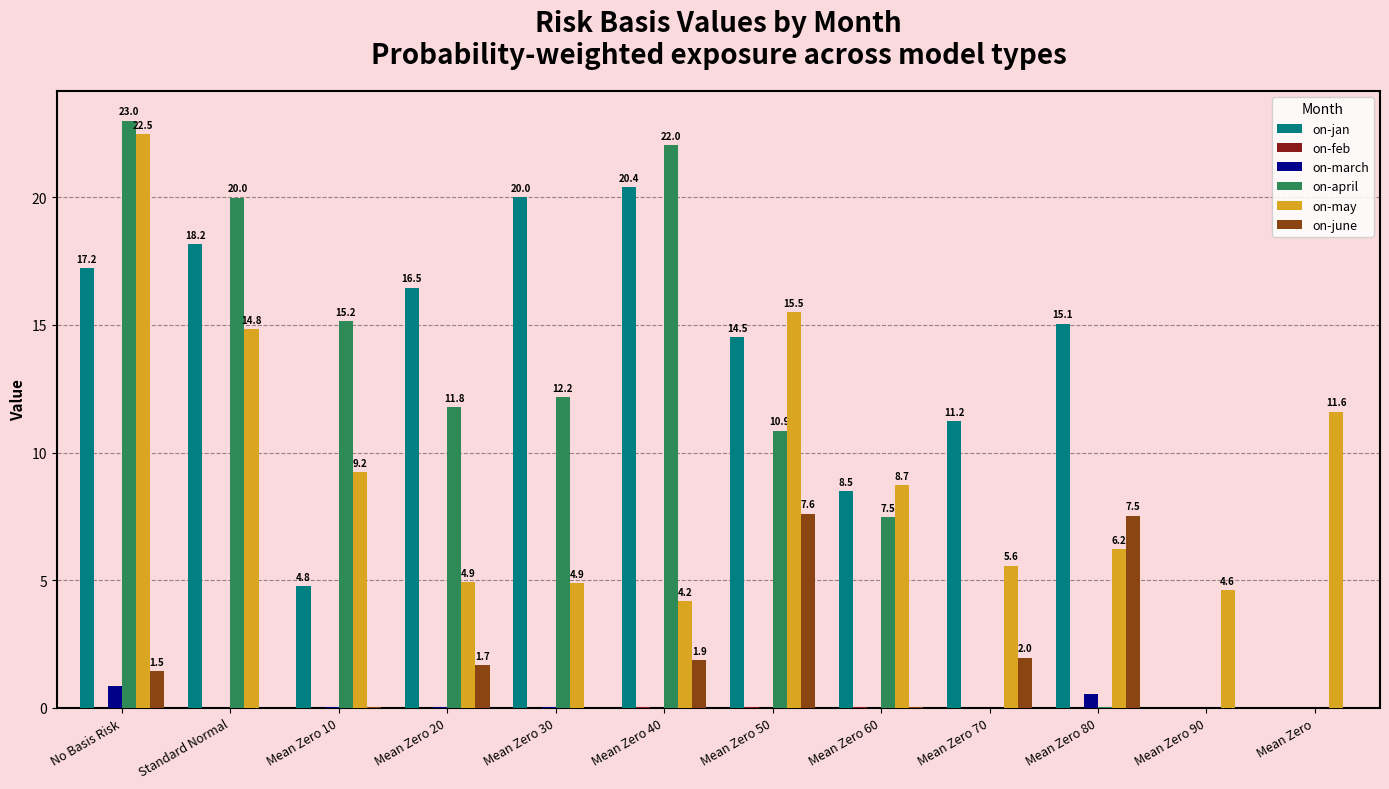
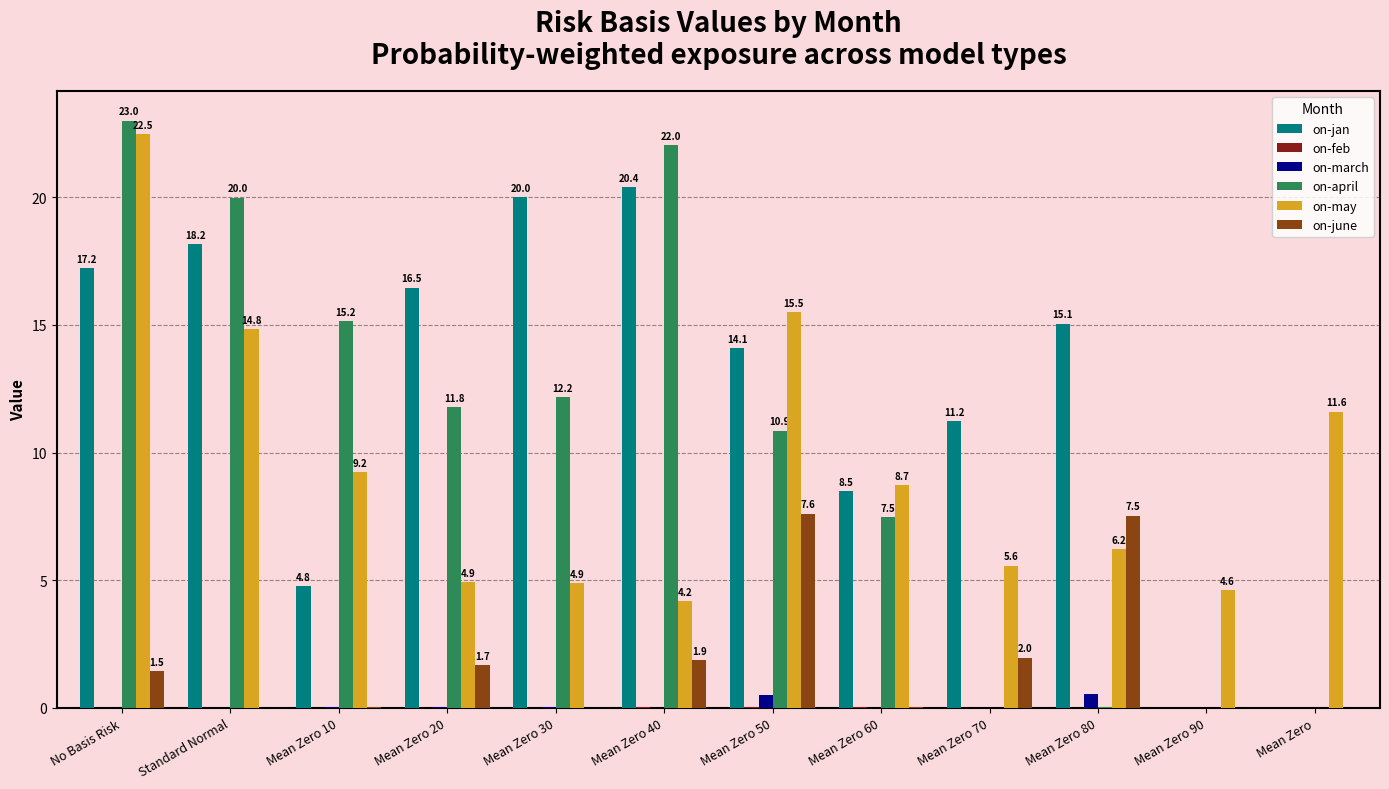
on-march, No Basis Risk: 0.9 -> 0.0
on-jan, Mean Zero 50: 14.5 -> 14.1
on-march, Mean Zero 50: 0.0 -> 0.5
